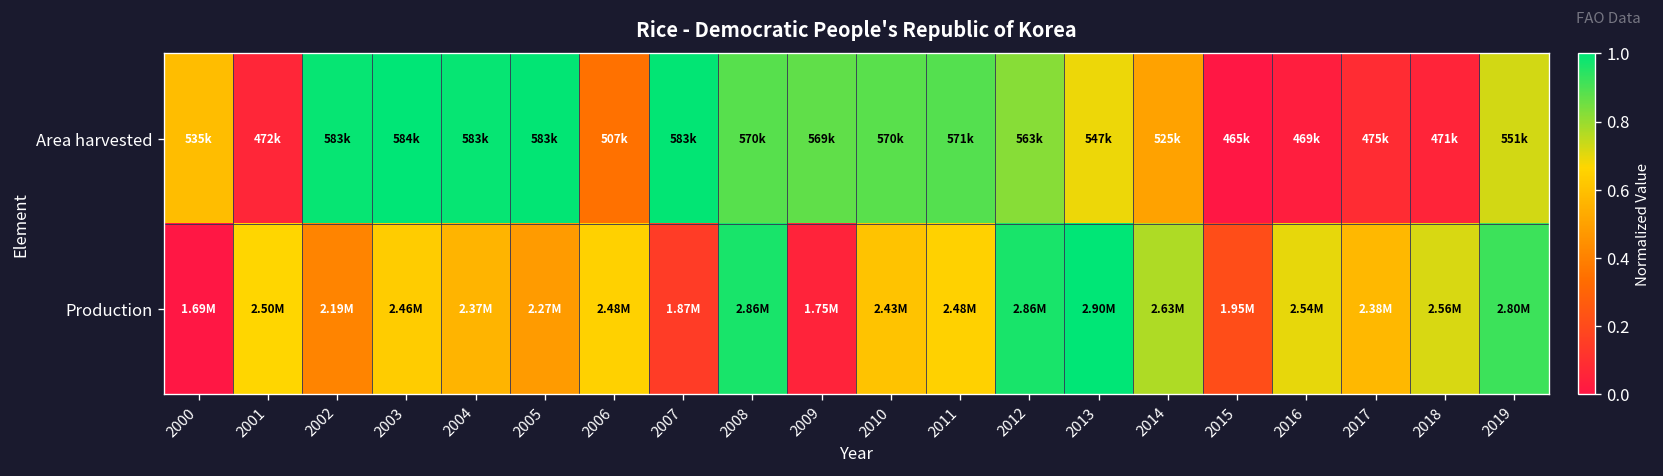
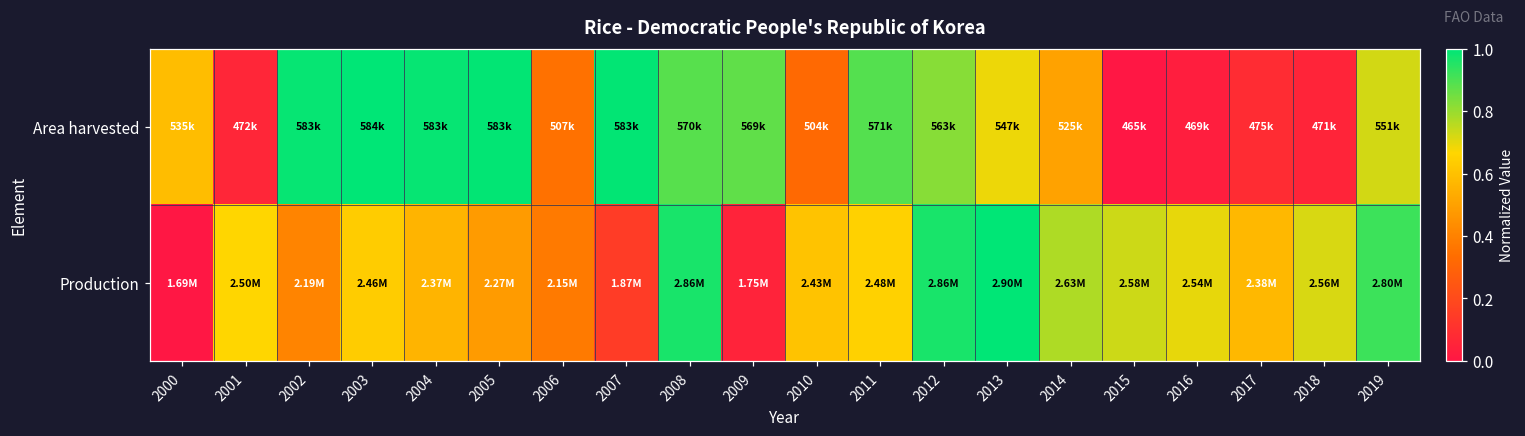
Area harvested, 2010: 570k -> 504k
Production, 2006: 2.48M -> 2.15M
Production, 2015: 1.95M -> 2.58M
